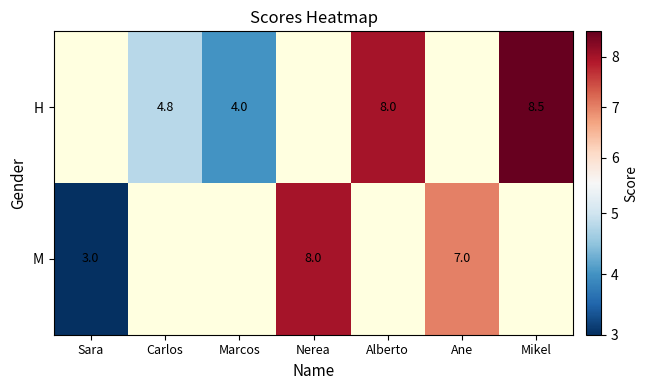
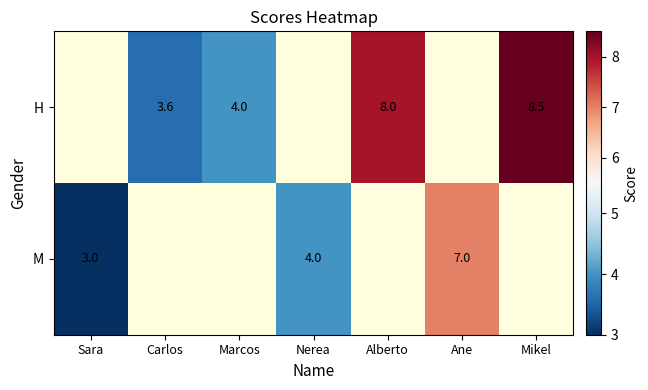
H, Carlos: 4.8 -> 3.6
M, Nerea: 8.0 -> 4.0
